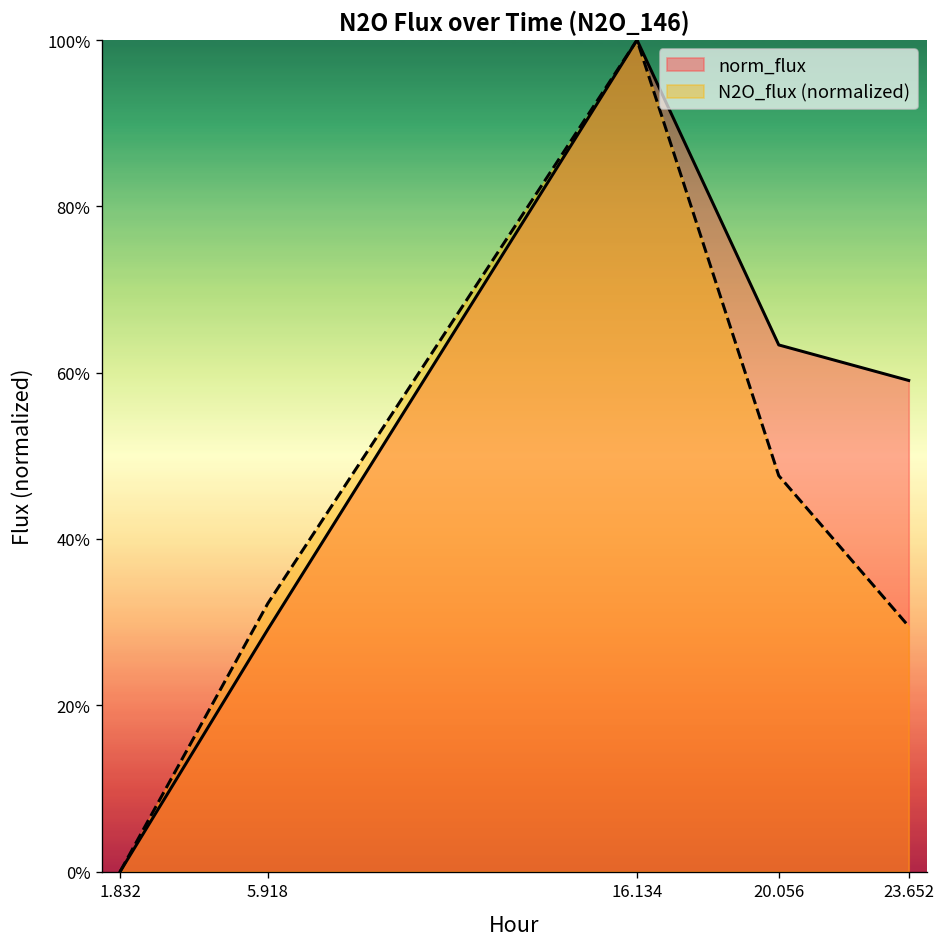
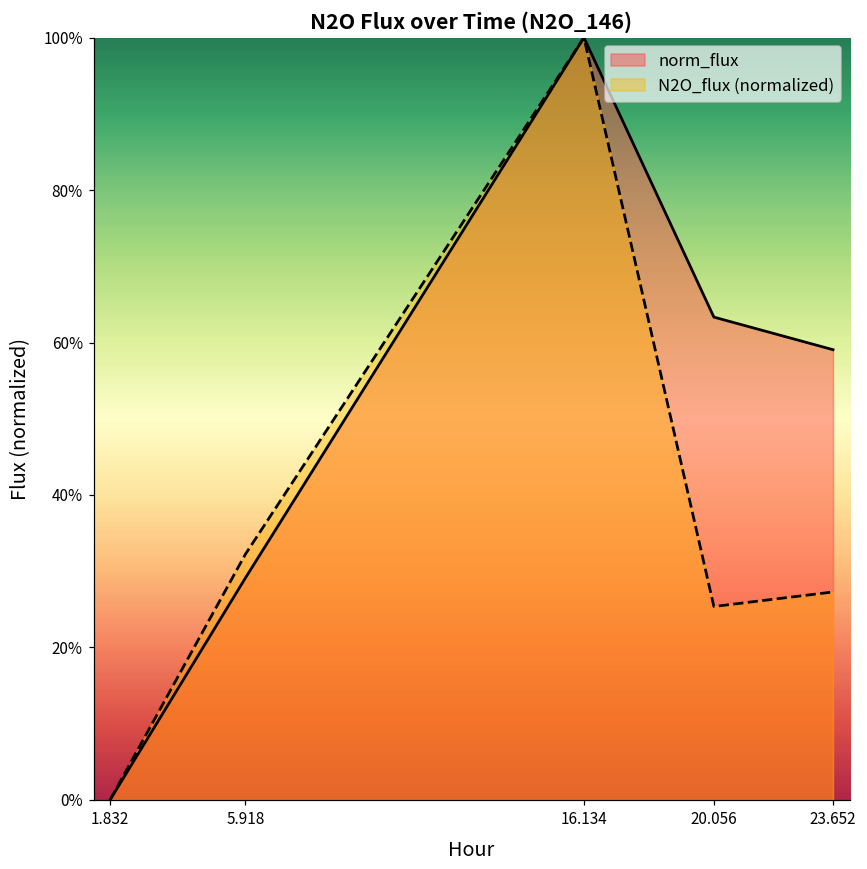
N2O_flux (normalized), 20.056: 48% -> 25%
N2O_flux (normalized), 23.652: 29% -> 27%
